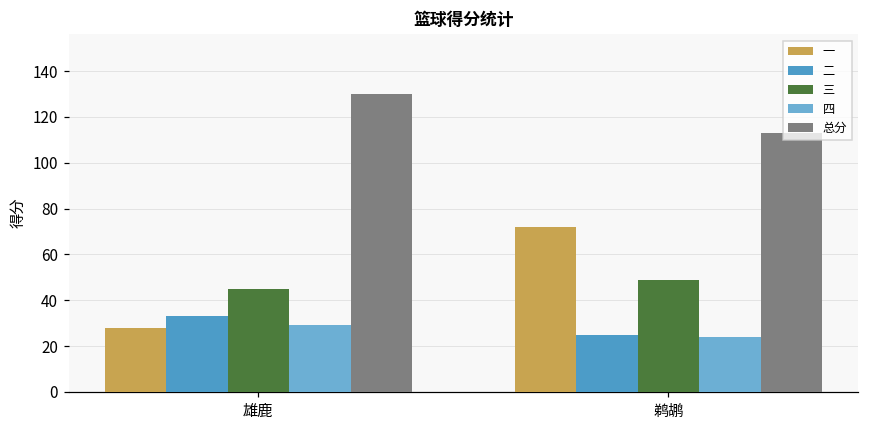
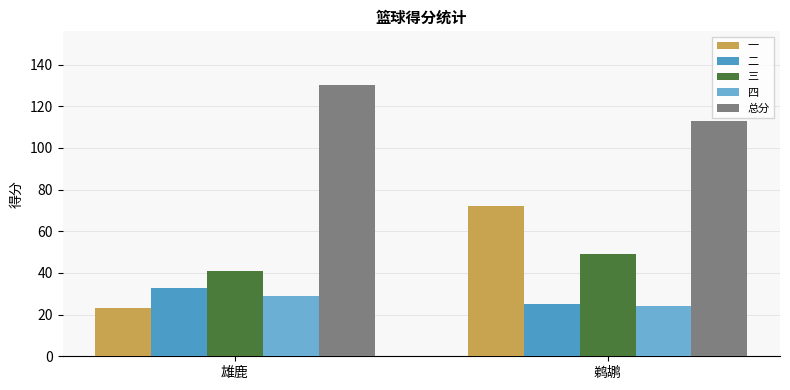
一, 雄鹿: 28 -> 23
三, 雄鹿: 45 -> 41
